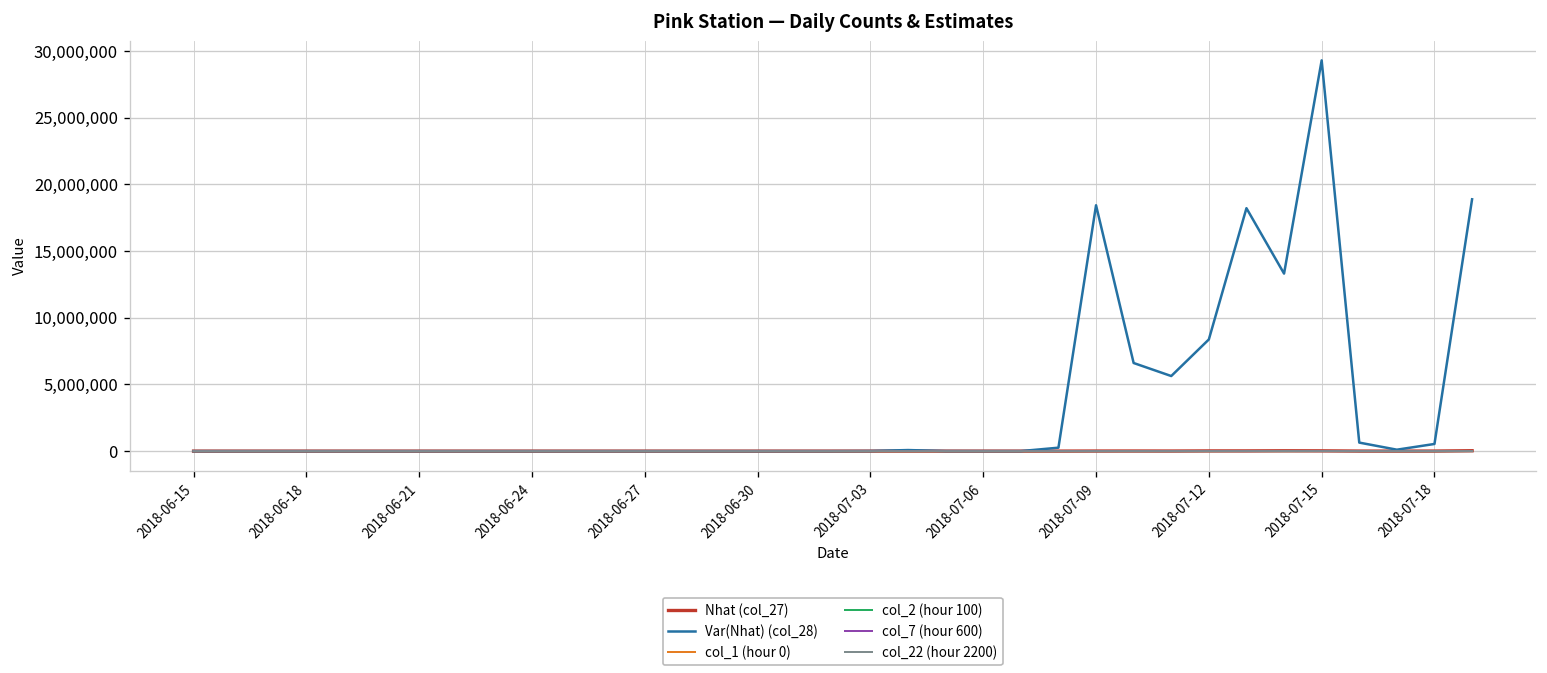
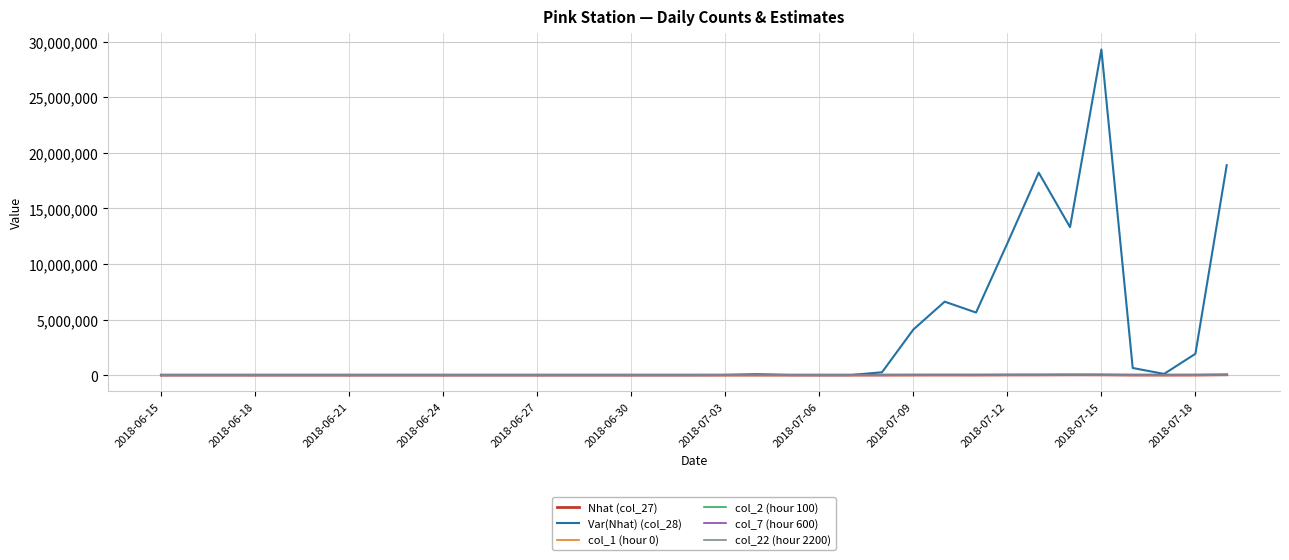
Var(Nhat) (col_28), 2018-07-09: 18,400,000 -> 4,100,000
Var(Nhat) (col_28), 2018-07-12: 8,400,000 -> 11,900,000
Var(Nhat) (col_28), 2018-07-18: 500,000 -> 1,900,000
